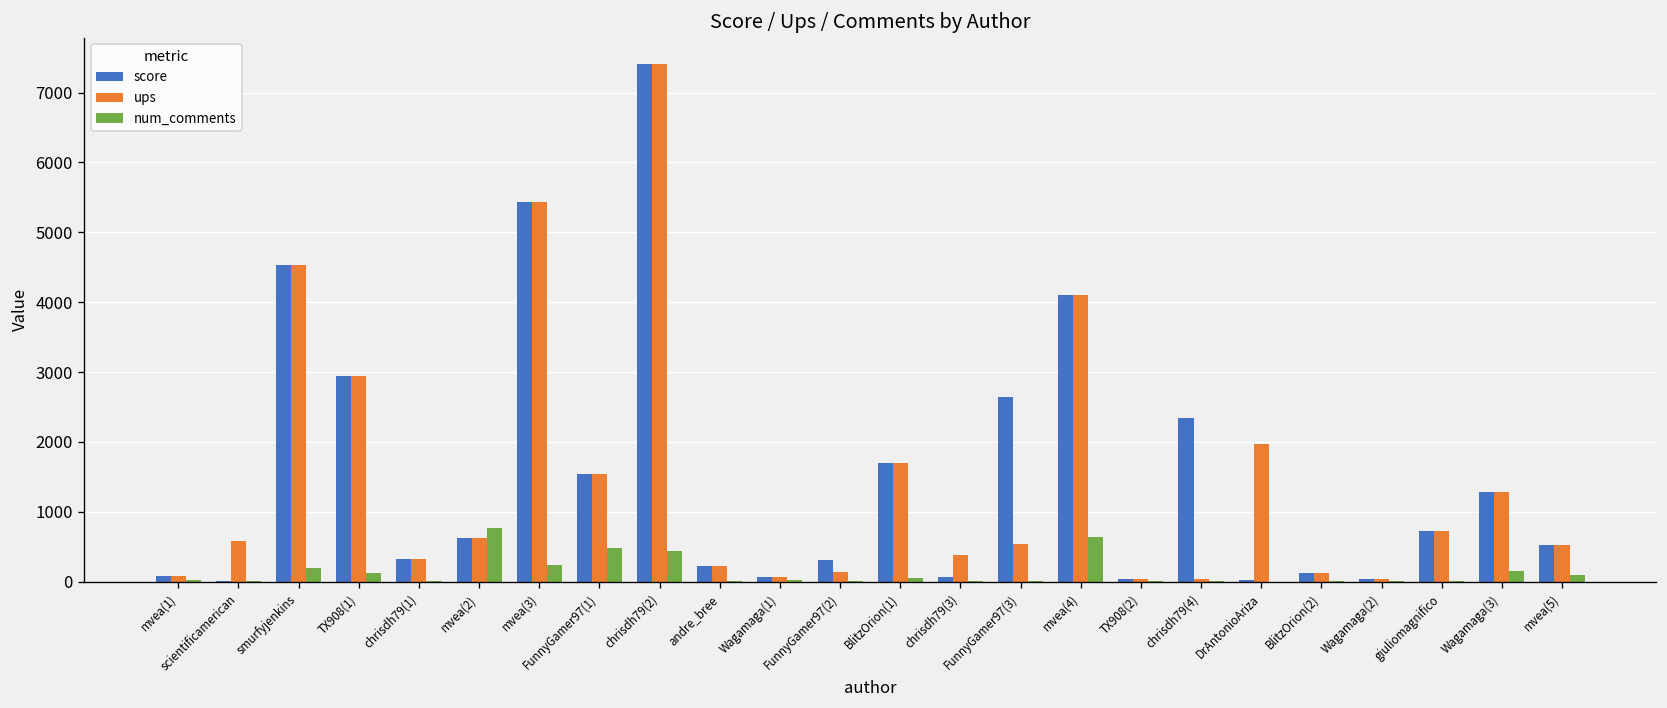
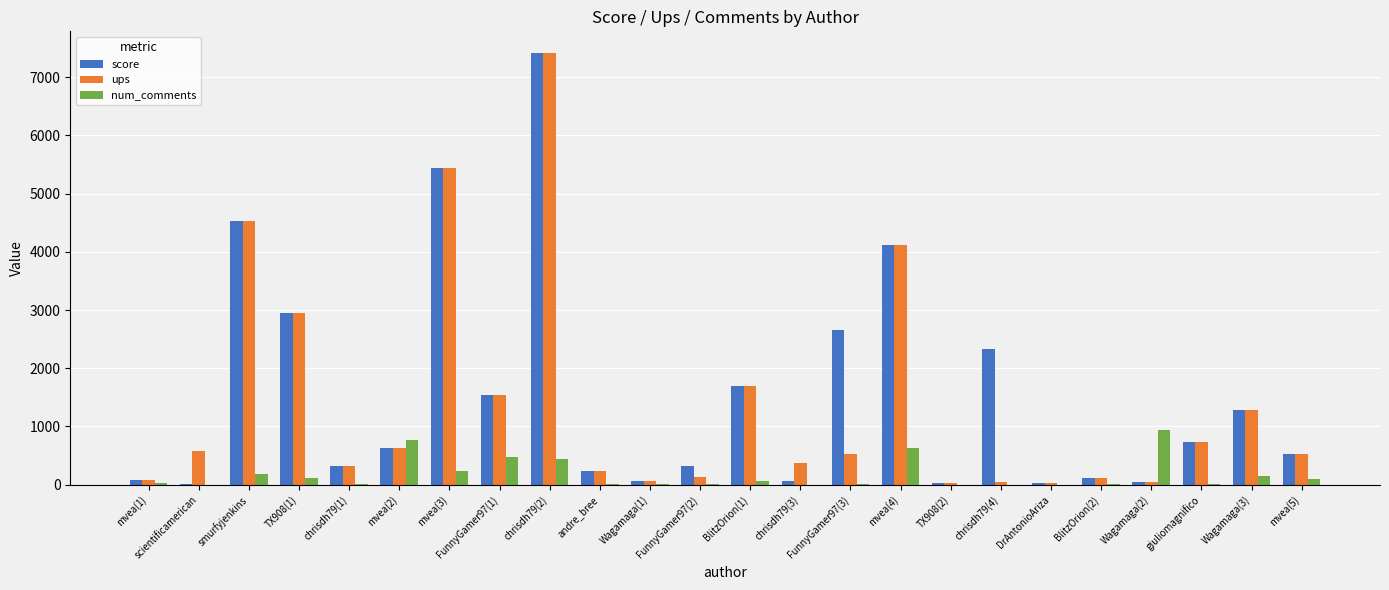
ups, DrAntonioAriza: 2000 -> 0
num_comments, Wagamaga(2): 0 -> 900
